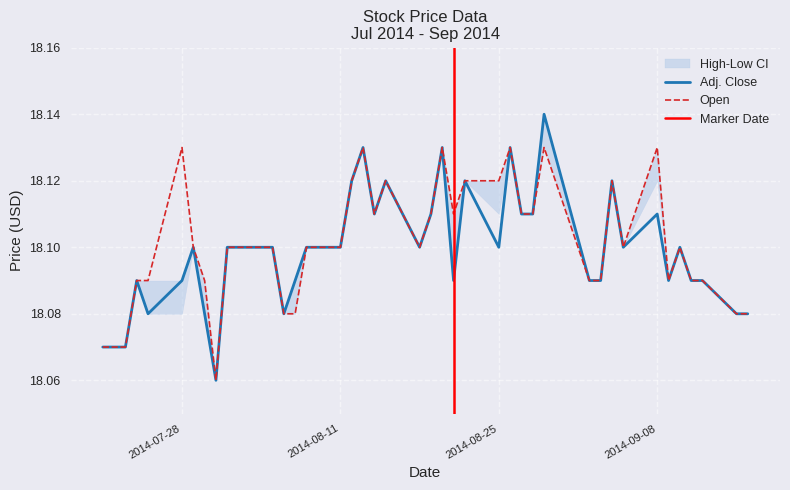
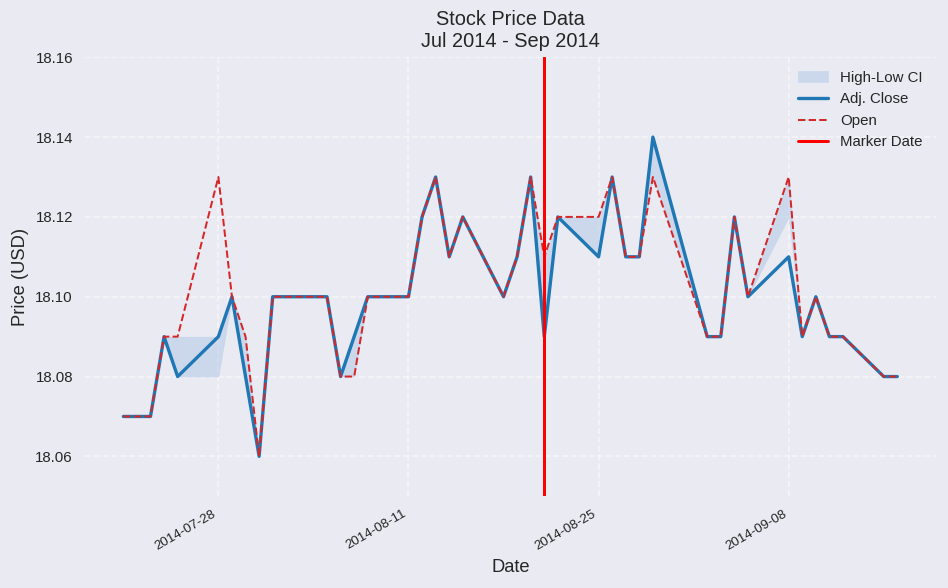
Adj. Close, 2014-08-25: 18.10 -> 18.11
